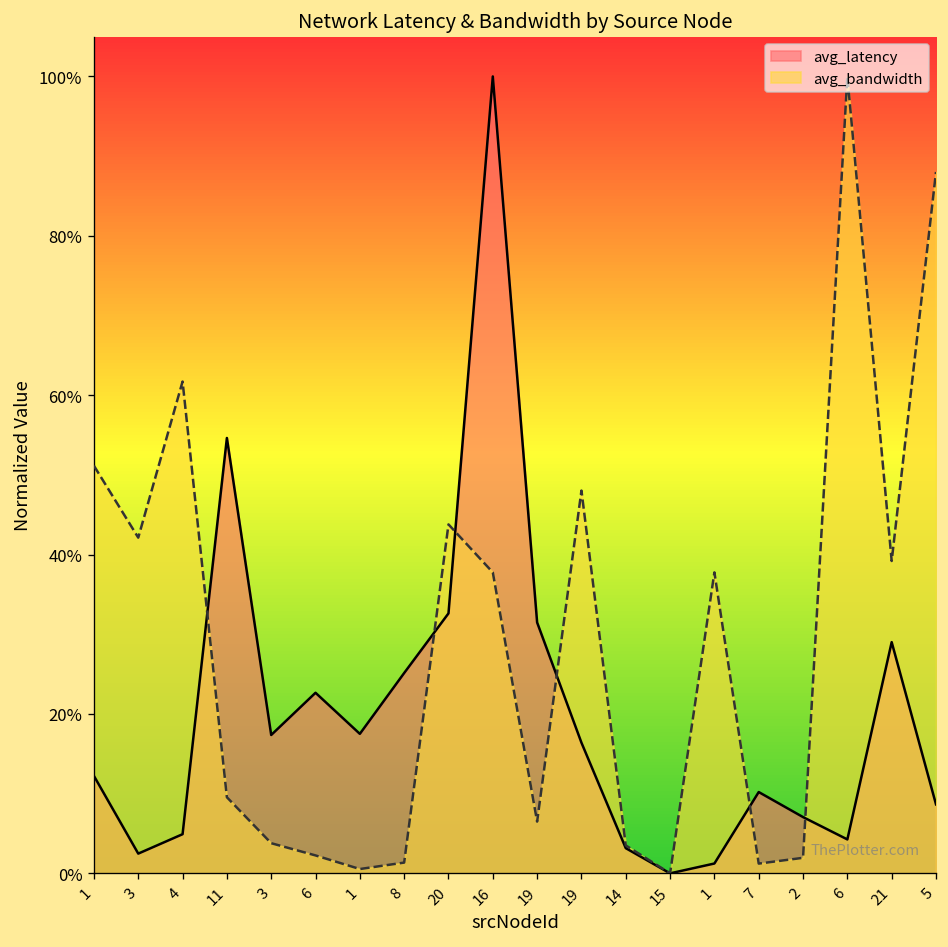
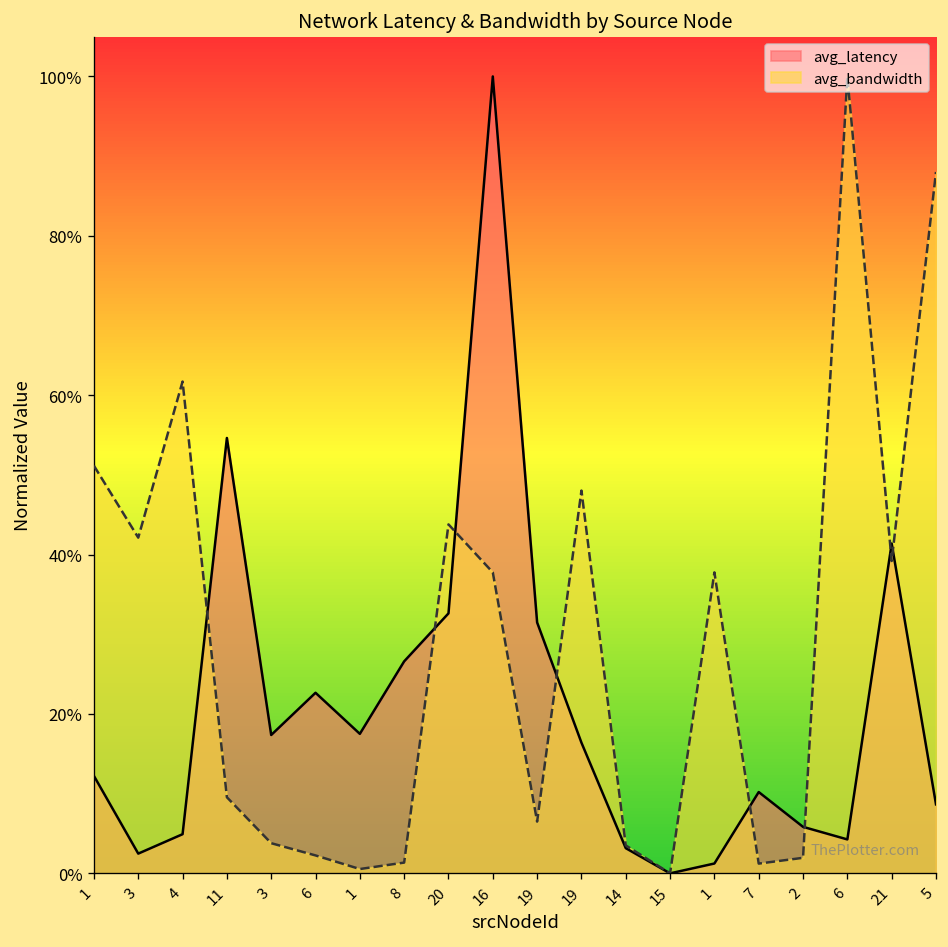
avg_latency, 8: 25% -> 27%
avg_latency, 2: 7% -> 6%
avg_latency, 21: 29% -> 41%
